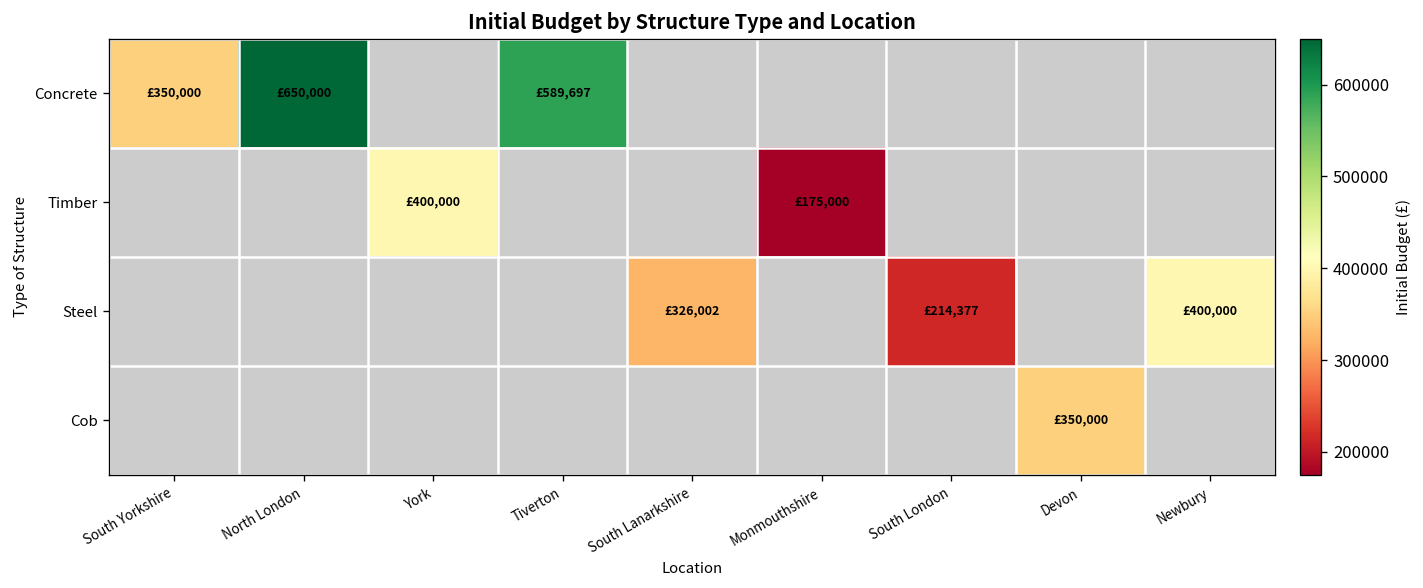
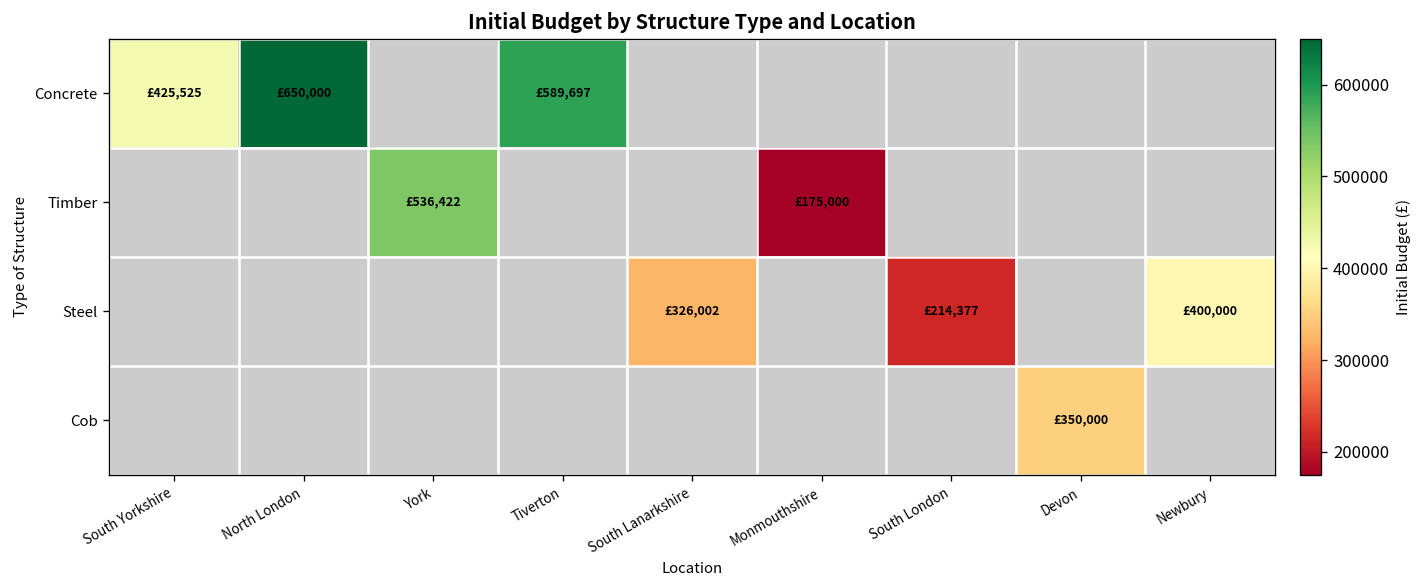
Concrete, South Yorkshire: £350,000 -> £425,525
Timber, York: £400,000 -> £536,422
